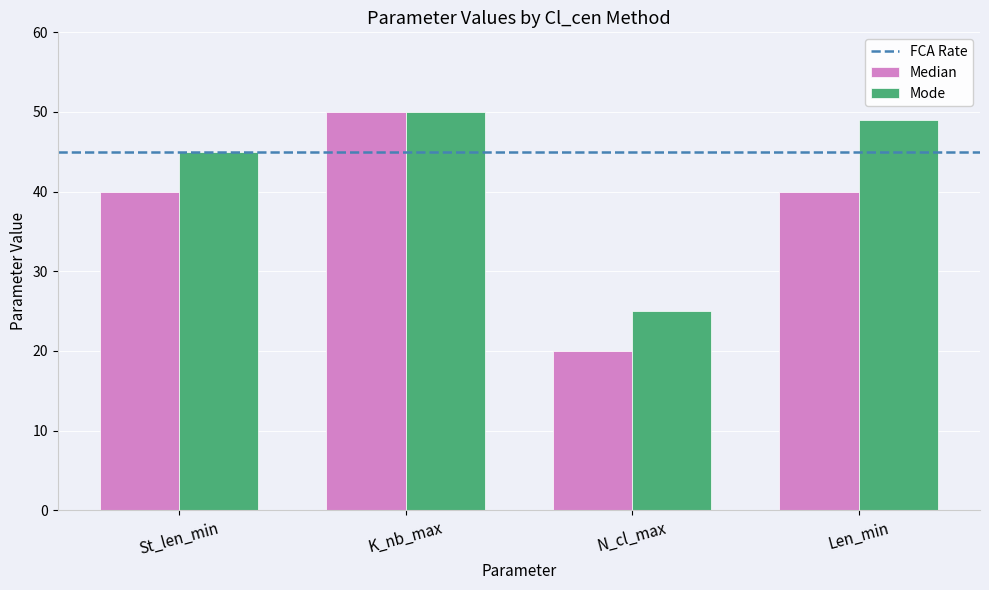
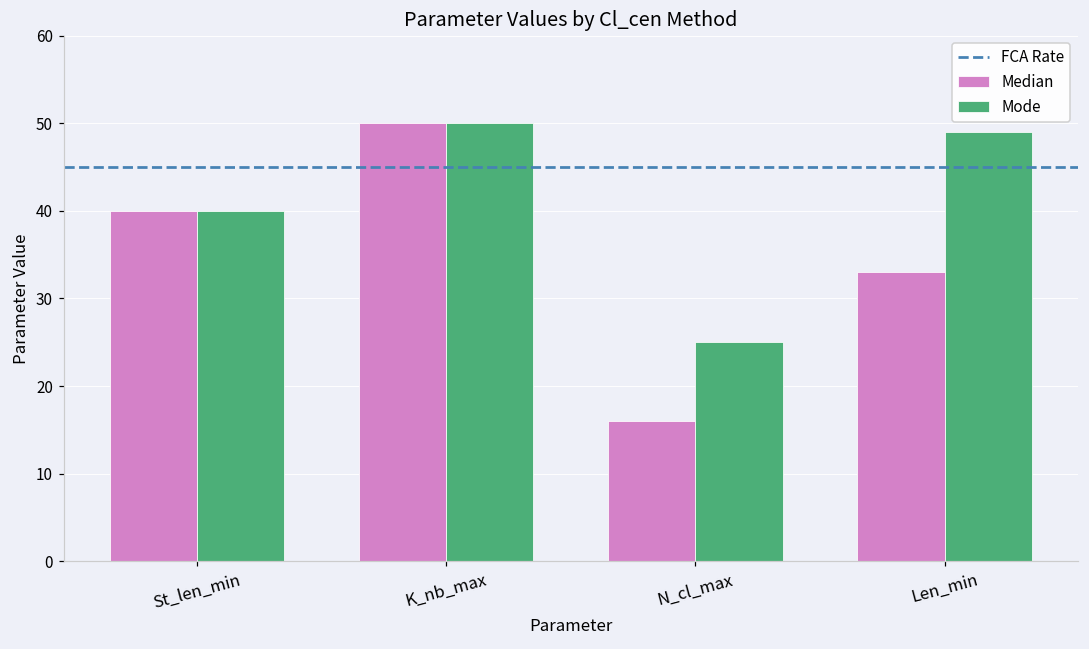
Mode, St_len_min: 45 -> 40
Median, N_cl_max: 20 -> 16
Median, Len_min: 40 -> 33
